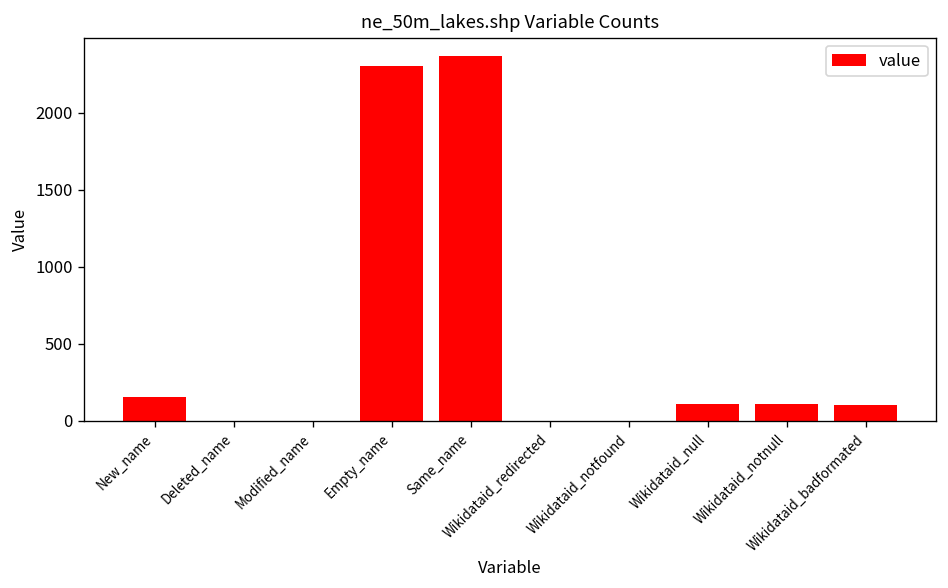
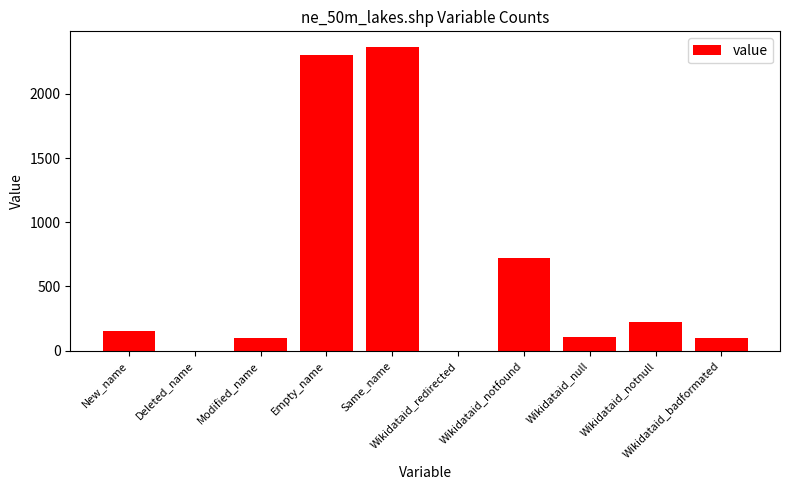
Modified_name: 0 -> 100
Wikidataid_notfound: 0 -> 720
Wikidataid_notnull: 110 -> 230
